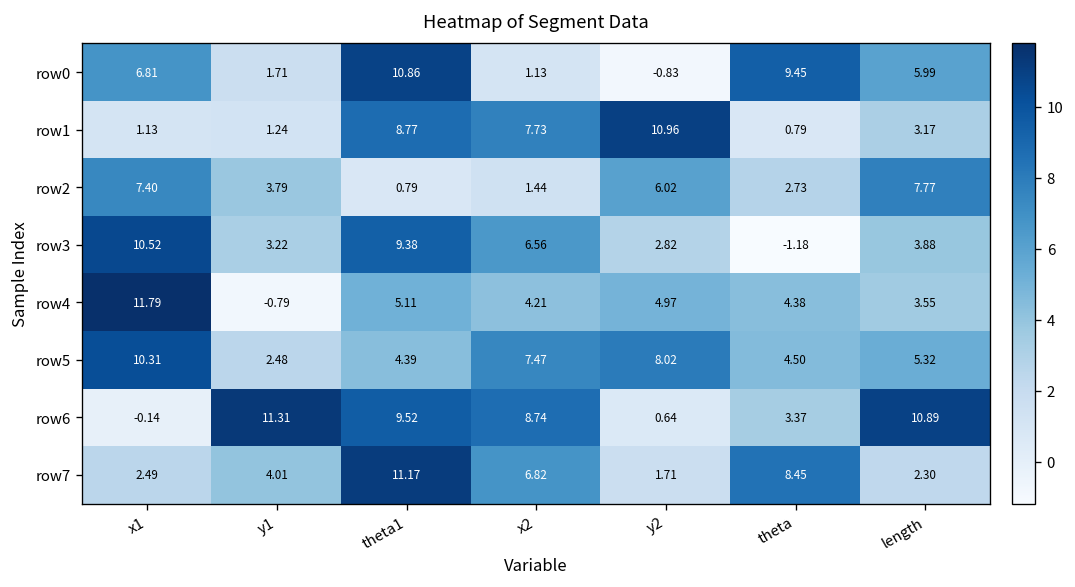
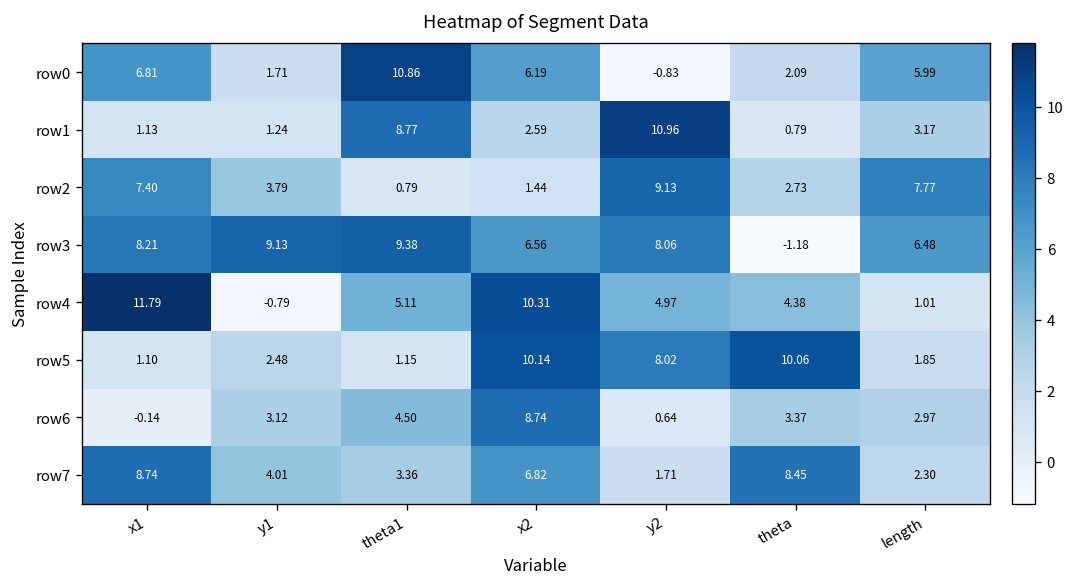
row0, x2: 1.13 -> 6.19
row0, theta: 9.45 -> 2.09
row1, x2: 7.73 -> 2.59
row2, y2: 6.02 -> 9.13
row3, x1: 10.52 -> 8.21
row3, y1: 3.22 -> 9.13
row3, y2: 2.82 -> 8.06
row3, length: 3.88 -> 6.48
row4, x2: 4.21 -> 10.31
row4, length: 3.55 -> 1.01
row5, x1: 10.31 -> 1.10
row5, theta1: 4.39 -> 1.15
row5, x2: 7.47 -> 10.14
row5, theta: 4.50 -> 10.06
row5, length: 5.32 -> 1.85
row6, y1: 11.31 -> 3.12
row6, theta1: 9.52 -> 4.50
row6, length: 10.89 -> 2.97
row7, x1: 2.49 -> 8.74
row7, theta1: 11.17 -> 3.36
